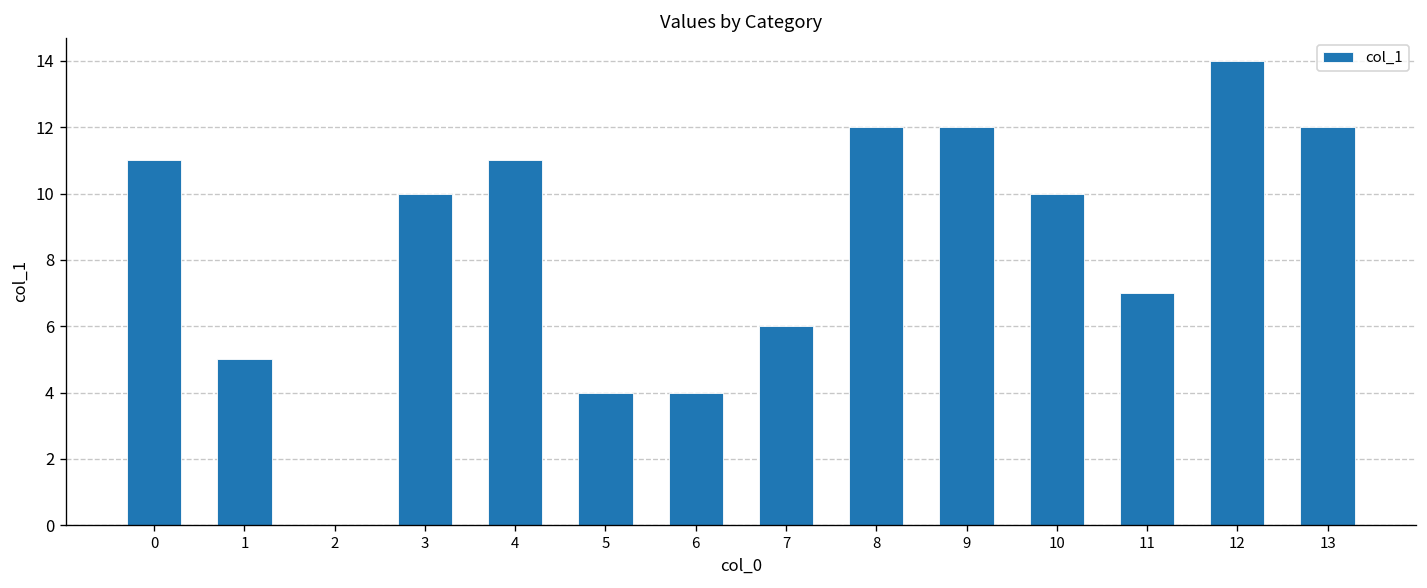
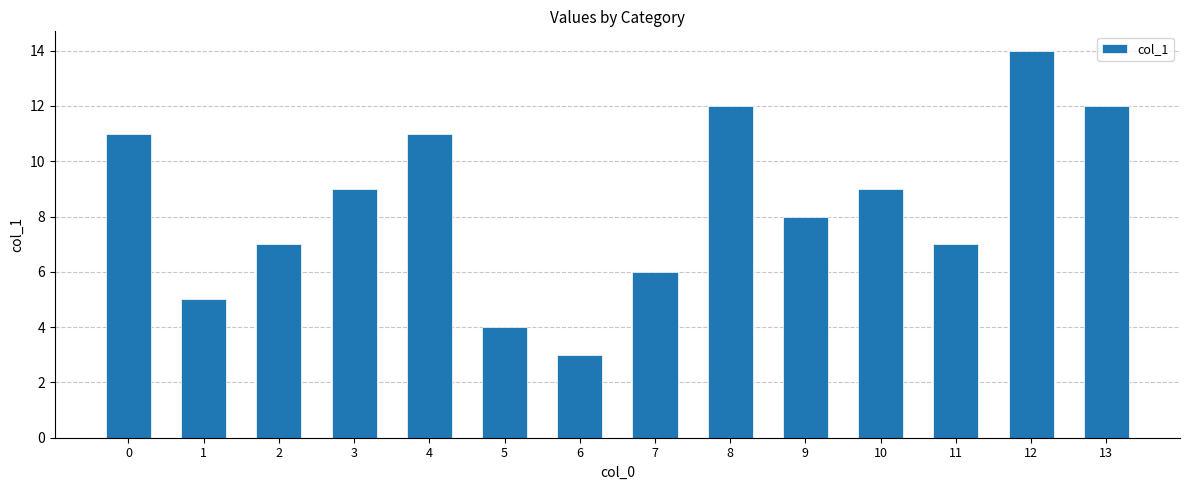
2: 0 -> 7
3: 10 -> 9
6: 4 -> 3
9: 12 -> 8
10: 10 -> 9
